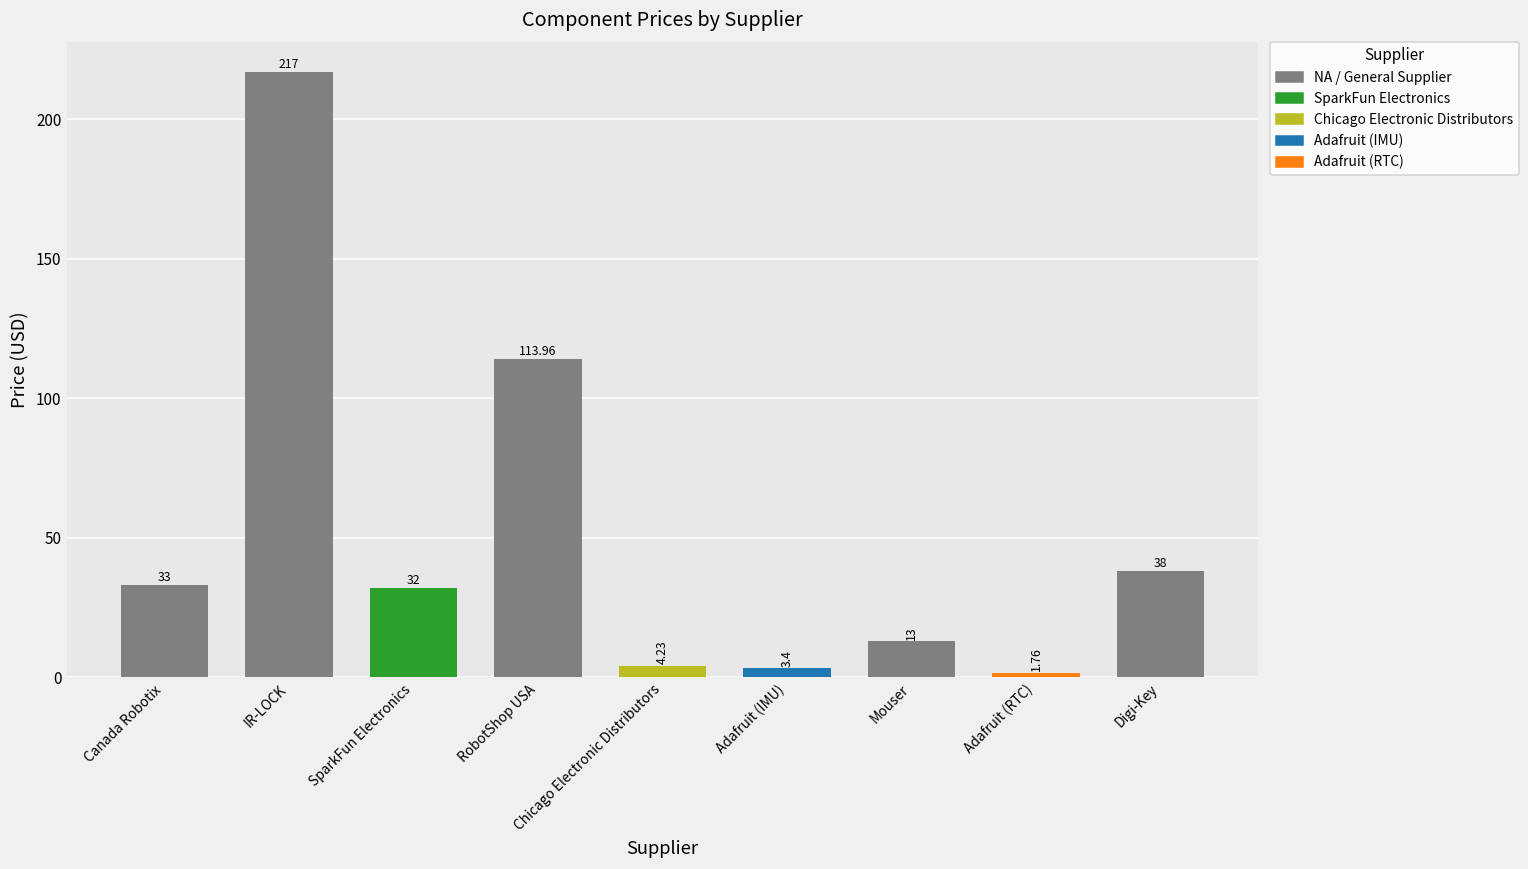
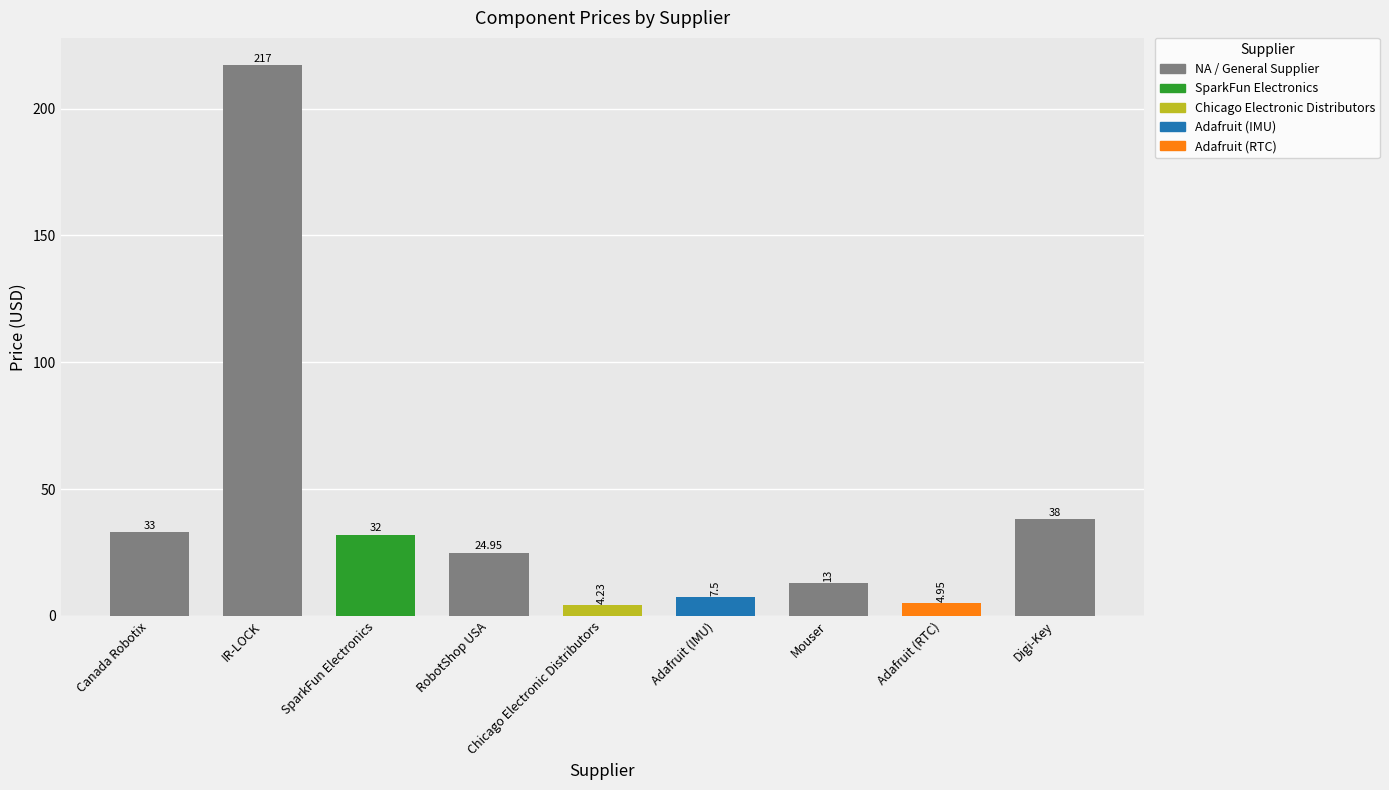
RobotShop USA: 113.96 -> 24.95
Adafruit (IMU): 3.4 -> 7.5
Adafruit (RTC): 1.76 -> 4.95
